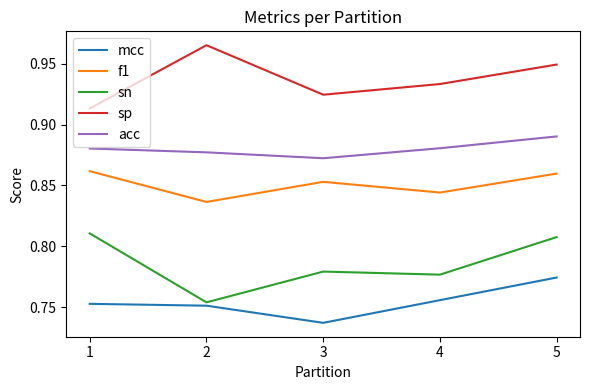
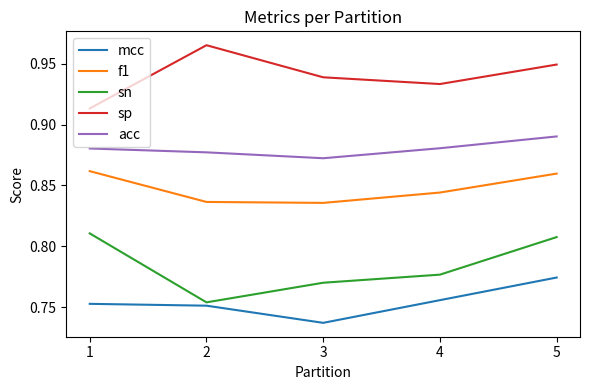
f1, 3: 0.853 -> 0.836
sn, 3: 0.779 -> 0.770
sp, 3: 0.924 -> 0.939
